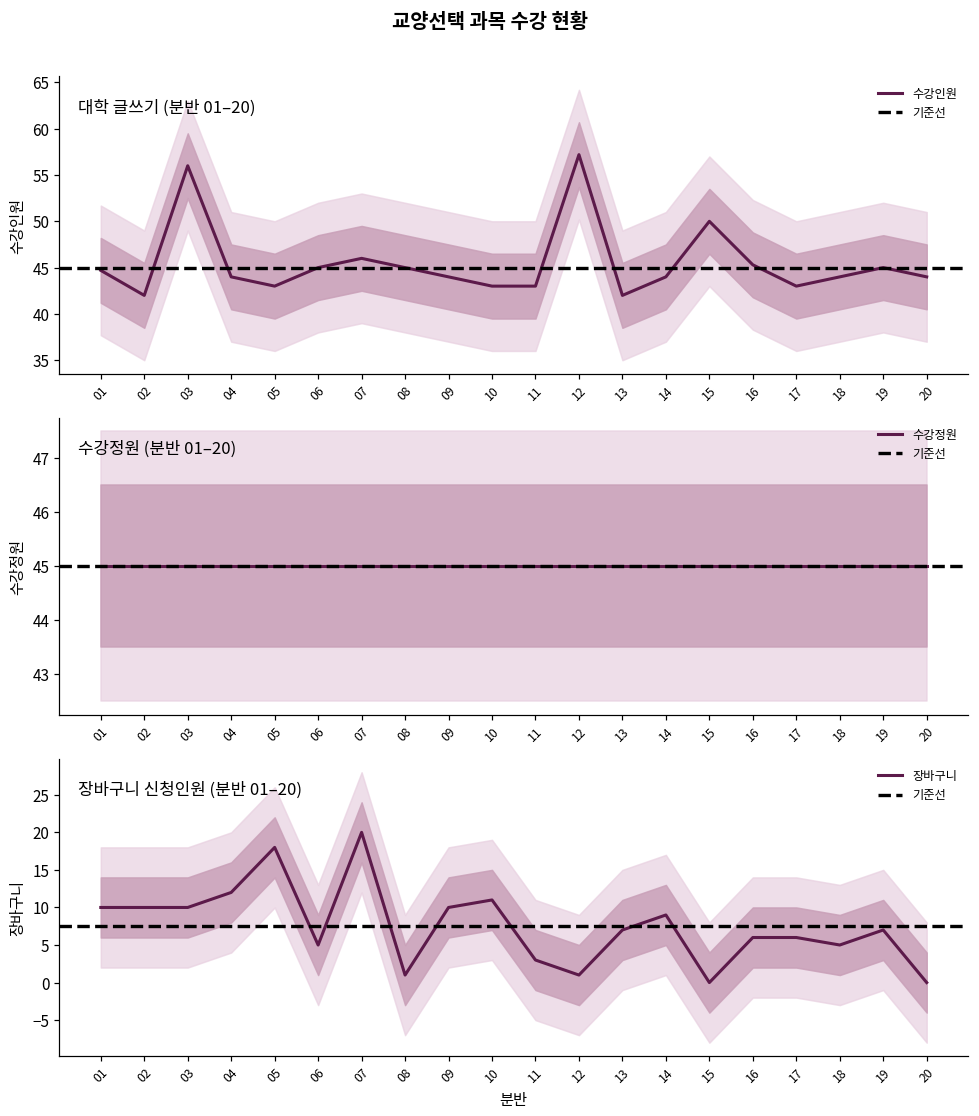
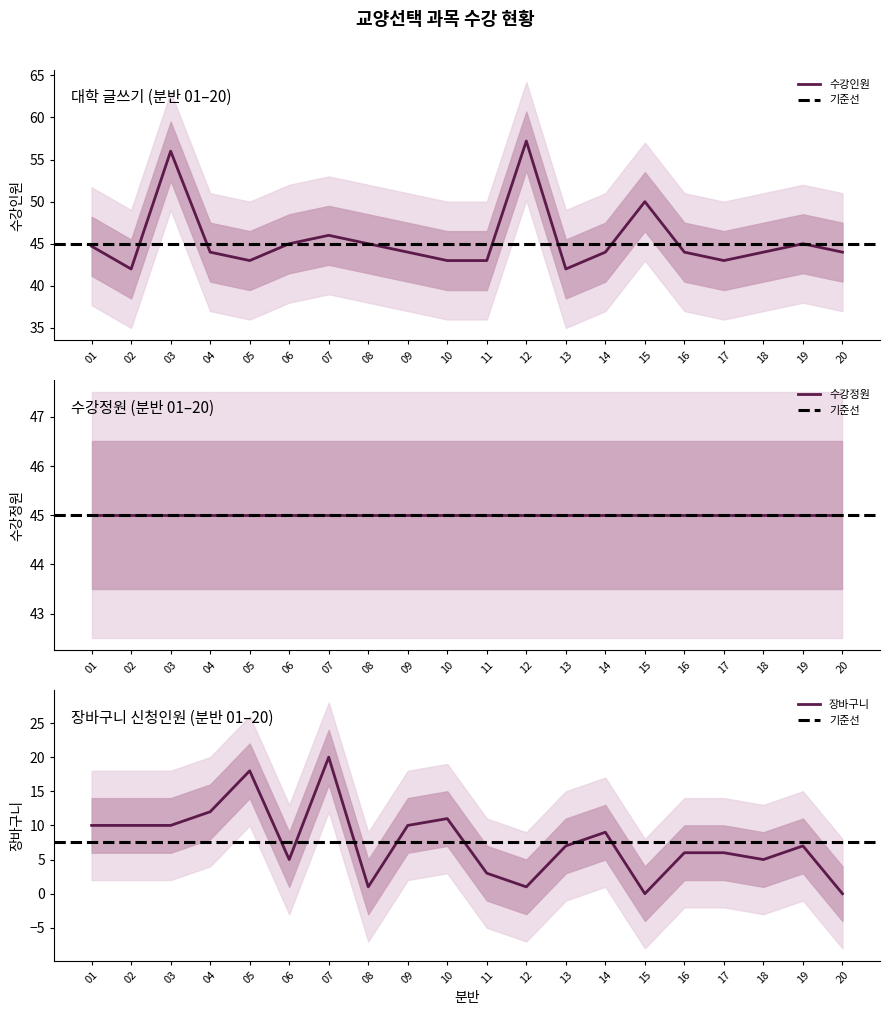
대학 글쓰기 (분반 01–20), 수강인원, 16: 45 -> 44
